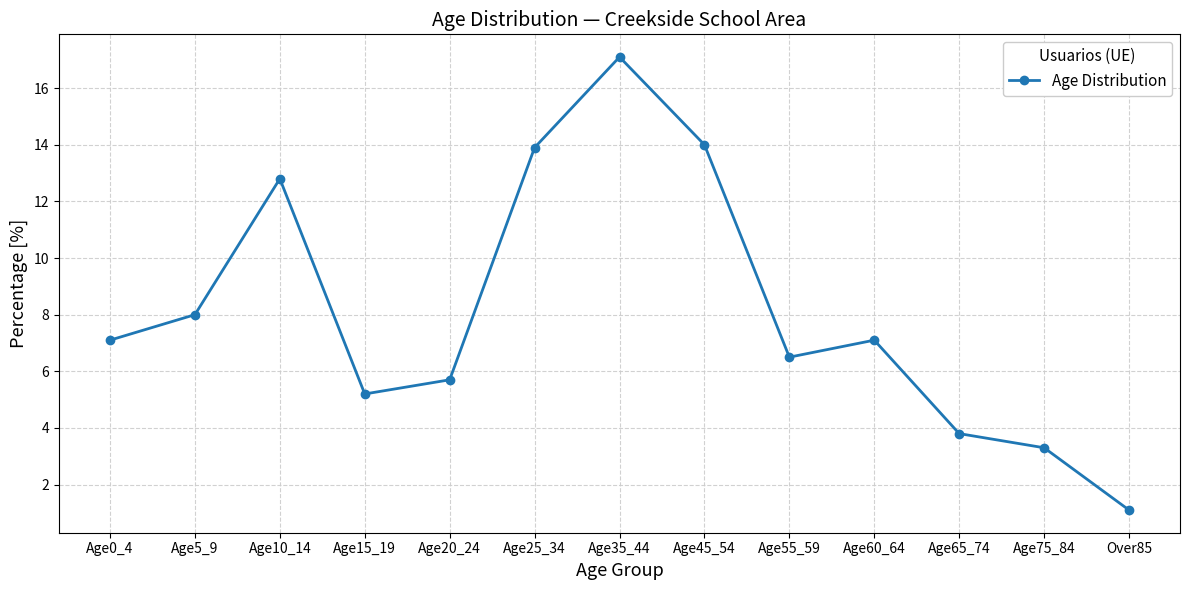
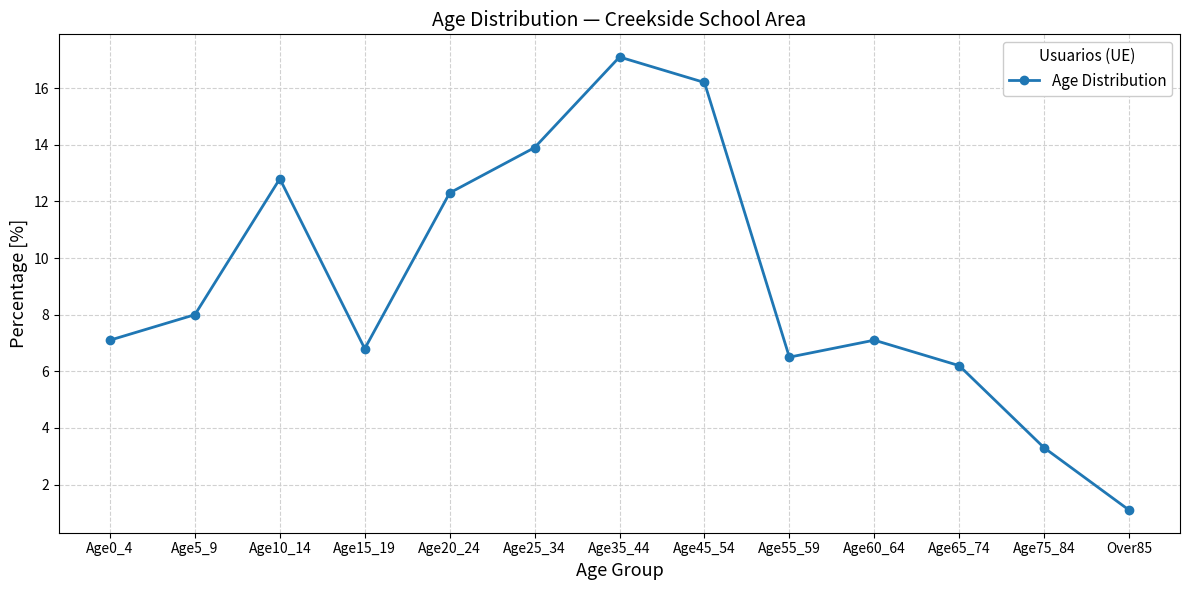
Age15_19: 5.2 -> 6.8
Age20_24: 5.7 -> 12.3
Age45_54: 14.0 -> 16.2
Age65_74: 3.8 -> 6.2
